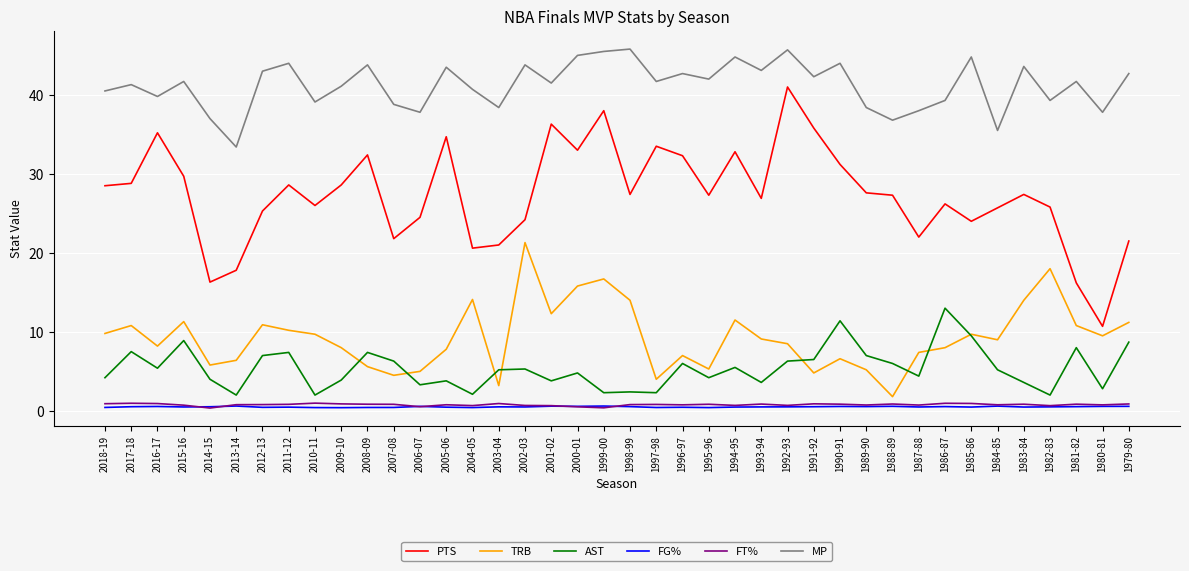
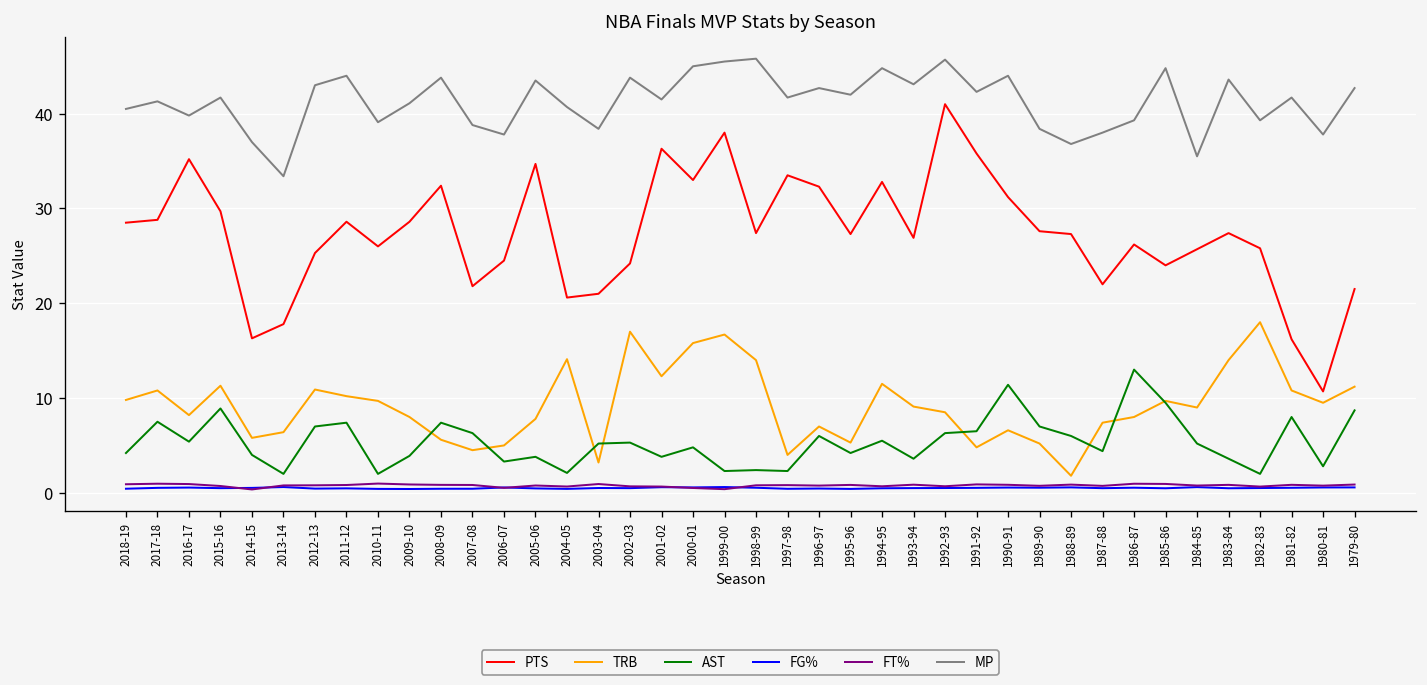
TRB, 2002-03: 21 -> 17
